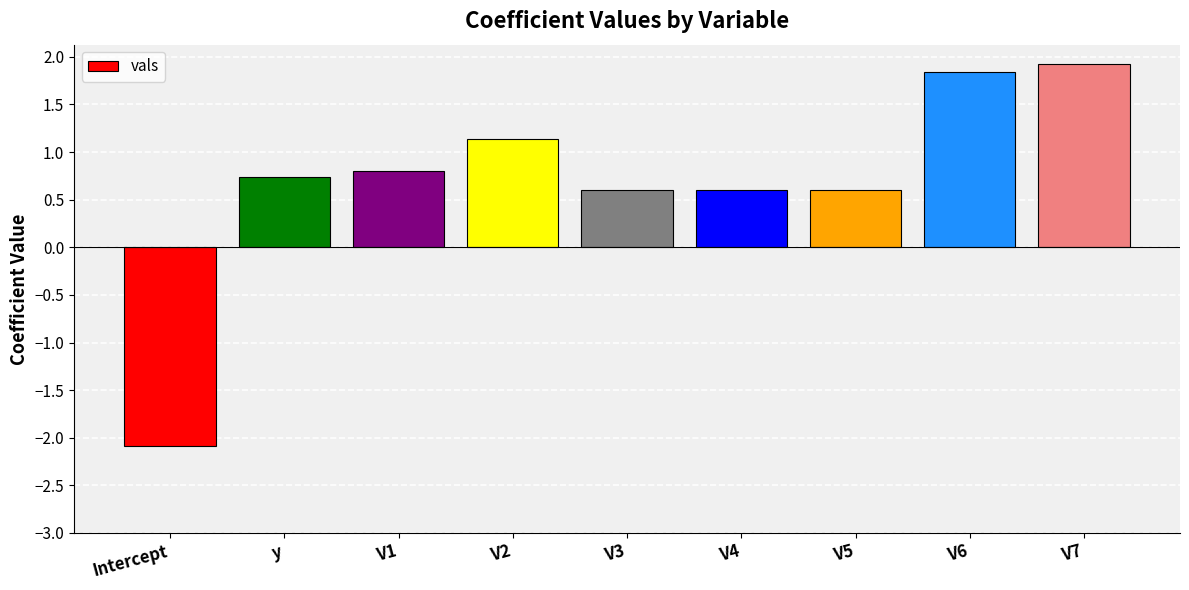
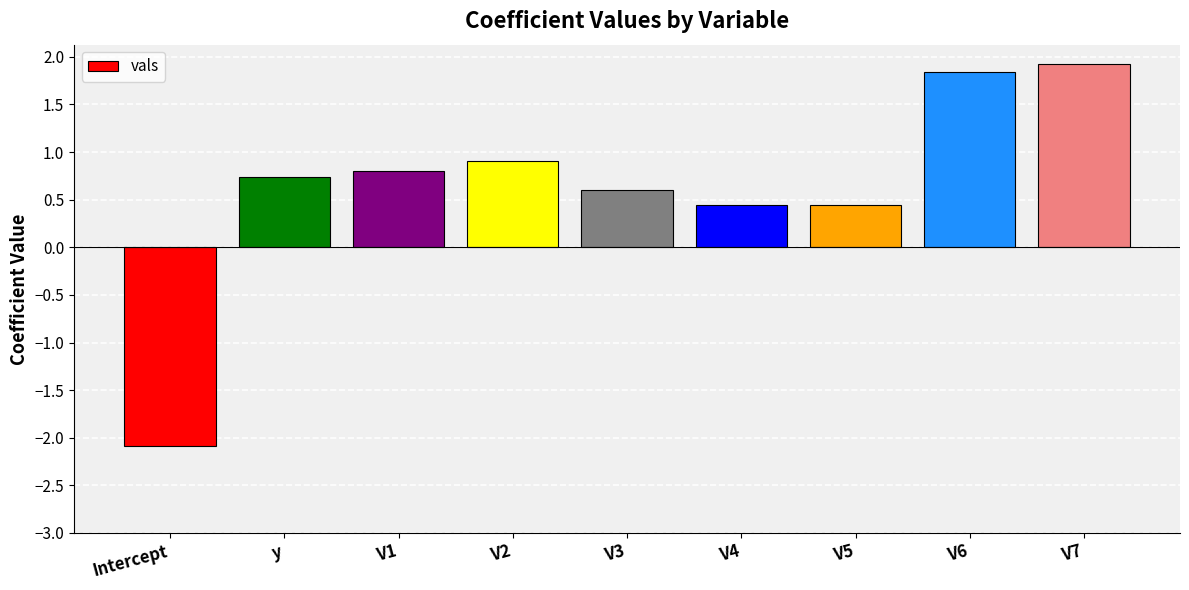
V2: 1.1 -> 0.9
V4: 0.6 -> 0.4
V5: 0.6 -> 0.4
